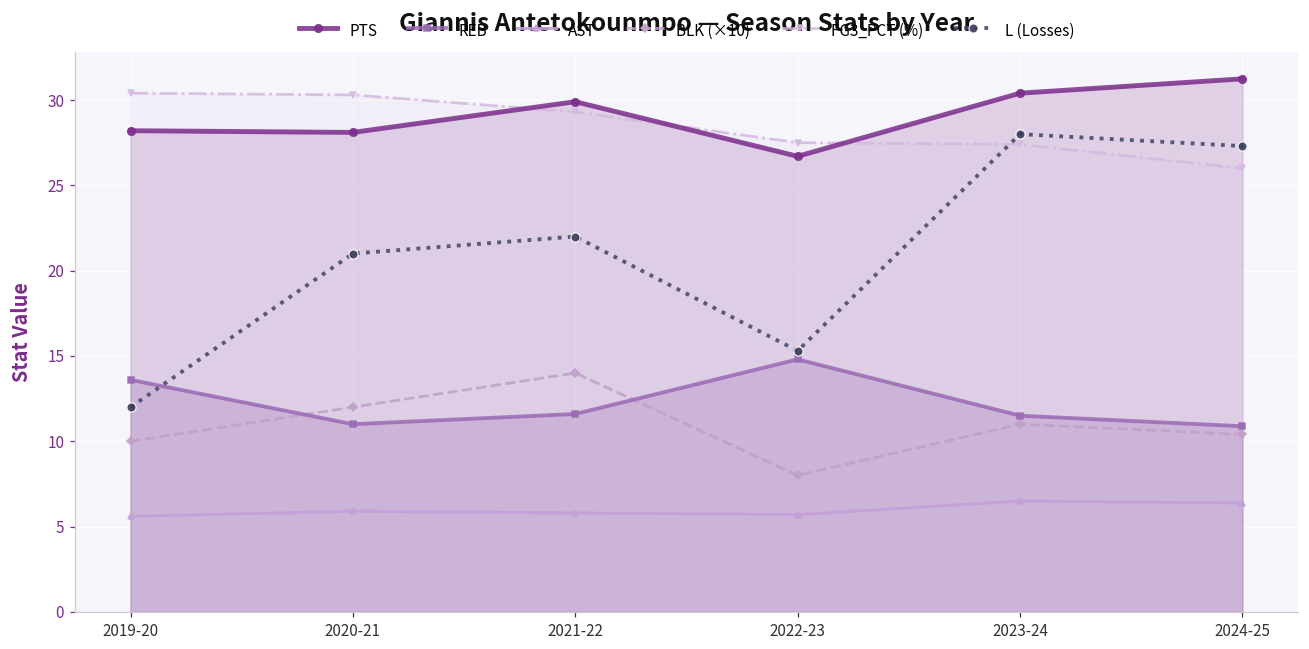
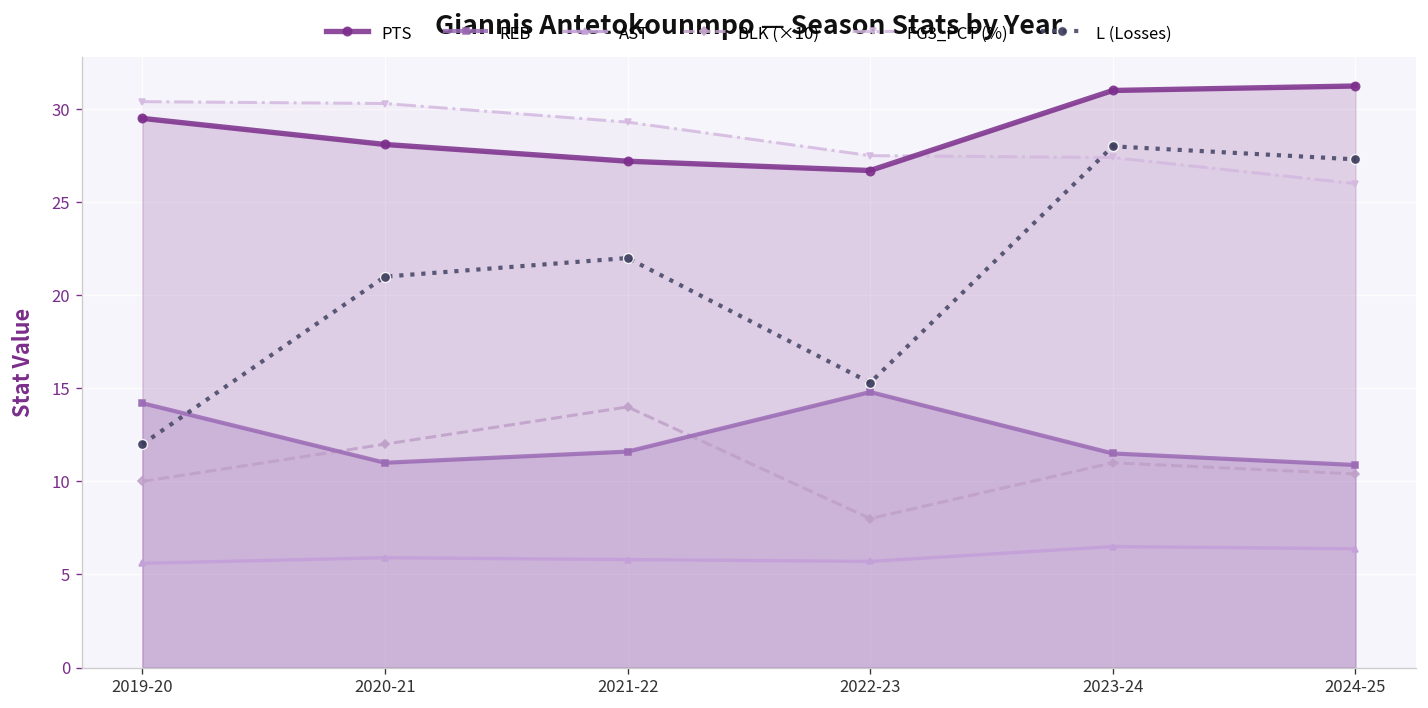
PTS, 2019-20: 28.2 -> 29.5
REB, 2019-20: 13.6 -> 14.2
PTS, 2021-22: 29.9 -> 27.2
PTS, 2023-24: 30.4 -> 31.0
